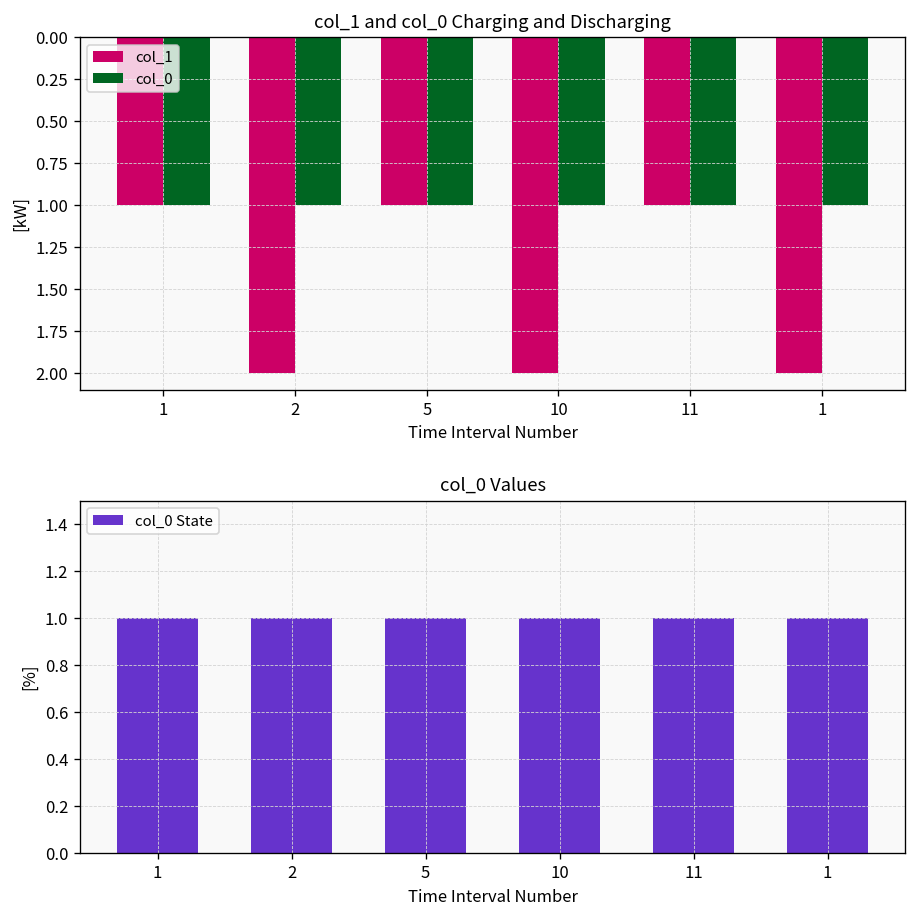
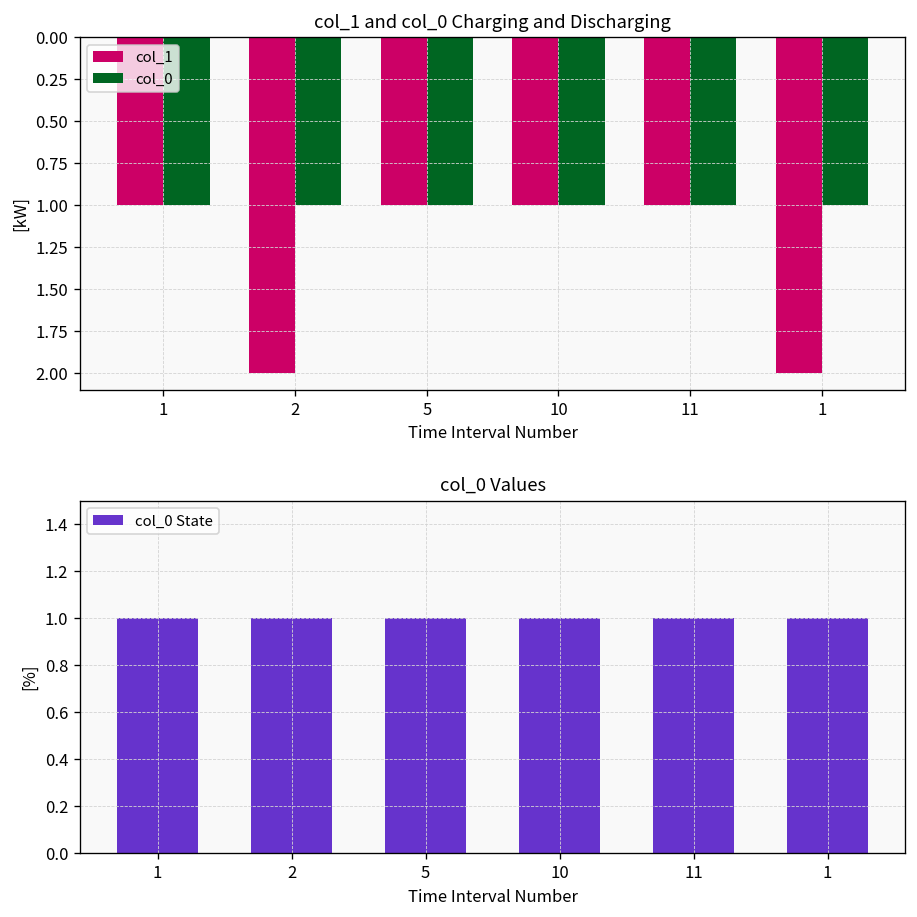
col_1 and col_0 Charging and Discharging, col_1, 10: 2 -> 1
